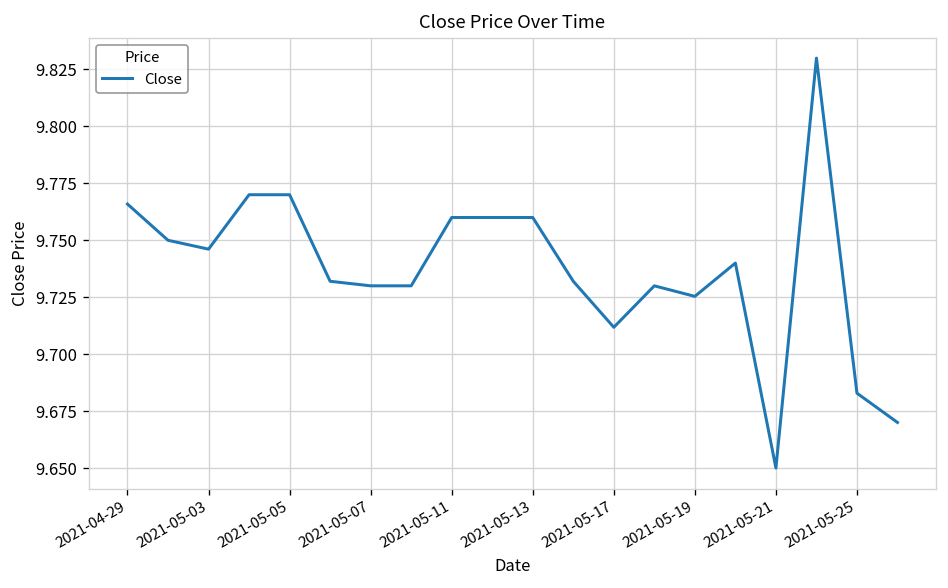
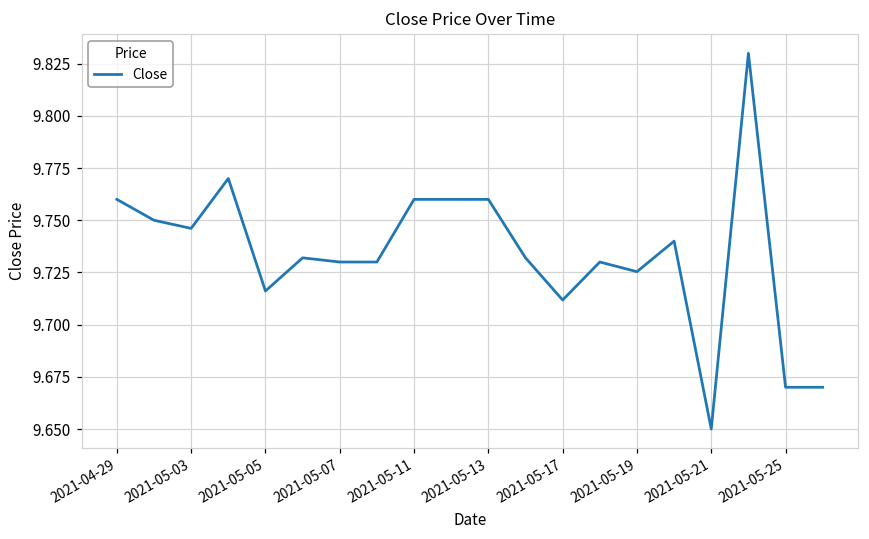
2021-04-29: 9.766 -> 9.760
2021-05-05: 9.770 -> 9.716
2021-05-25: 9.683 -> 9.670
